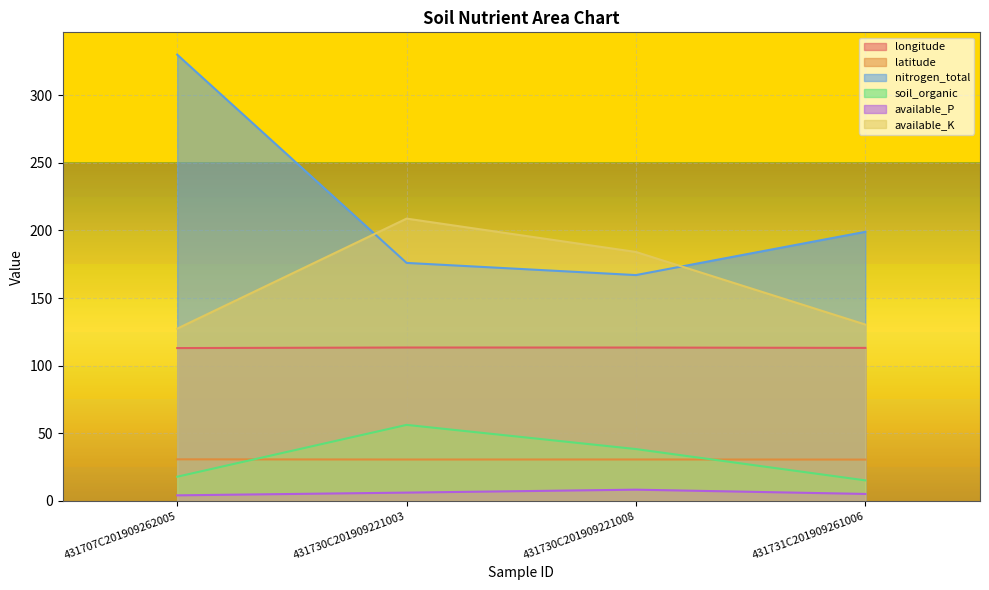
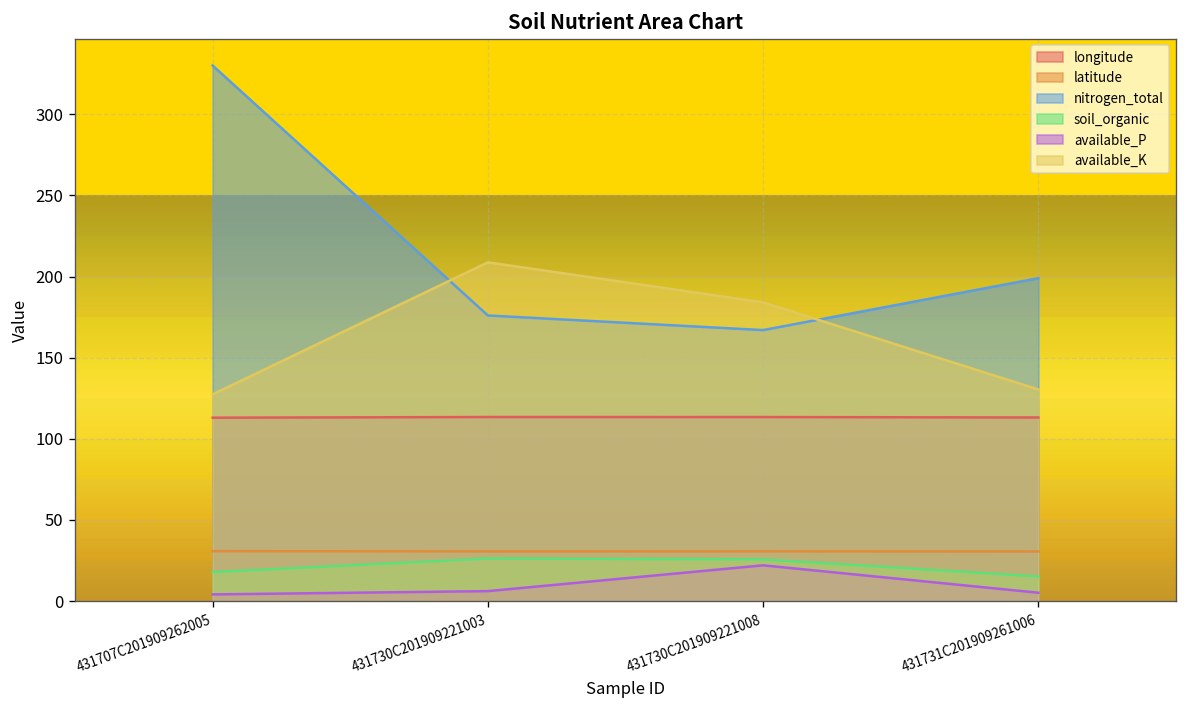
soil_organic, 431730C201909221003: 56 -> 26
soil_organic, 431730C201909221008: 38 -> 26
available_P, 431730C201909221008: 8 -> 22
